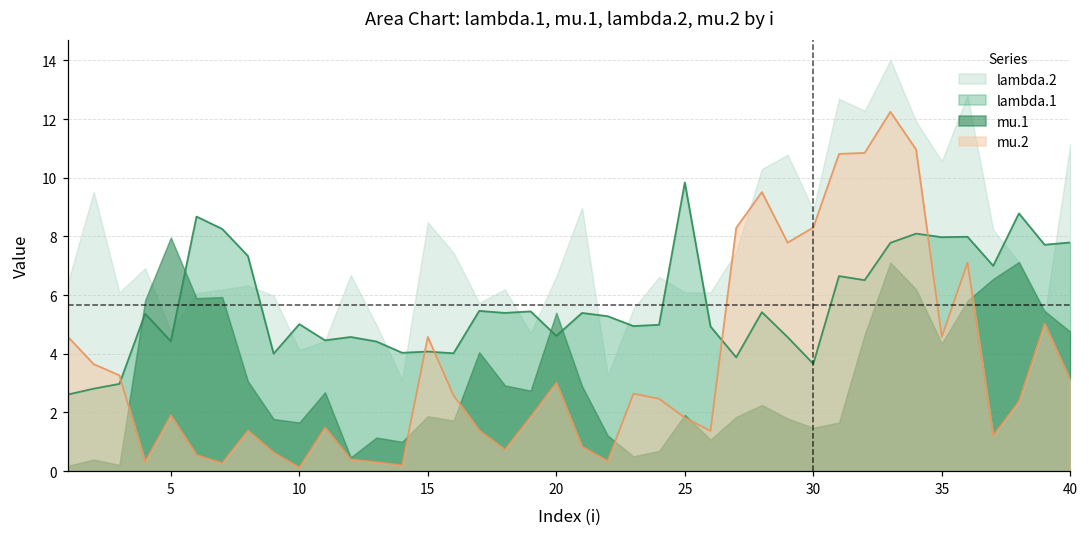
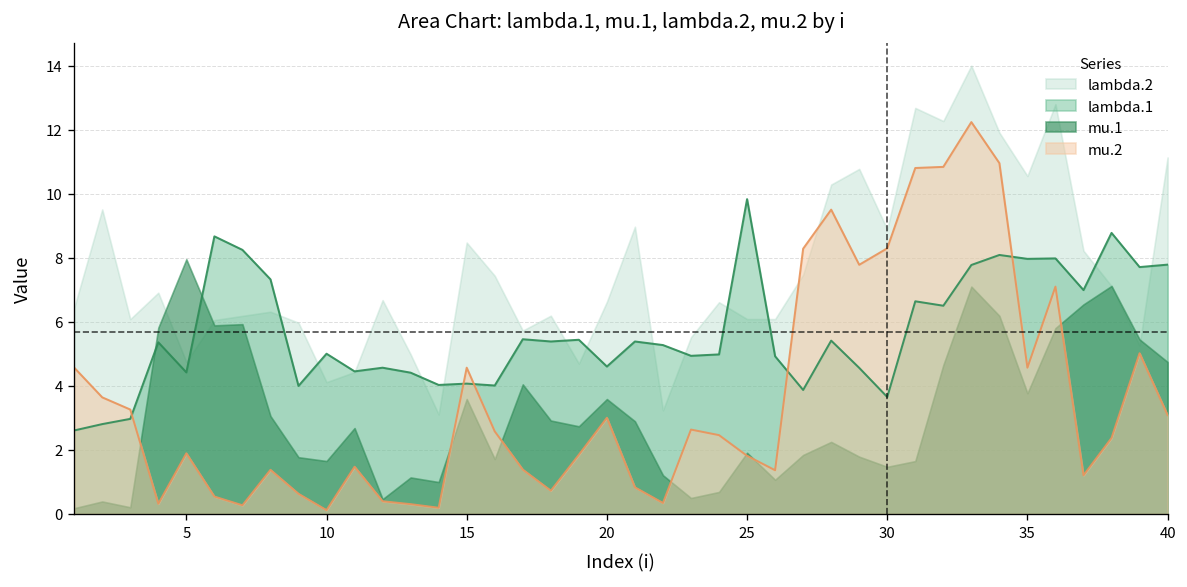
mu.1, 15: 1.9 -> 3.6
mu.1, 20: 5.4 -> 3.6
mu.1, 35: 4.3 -> 3.8
